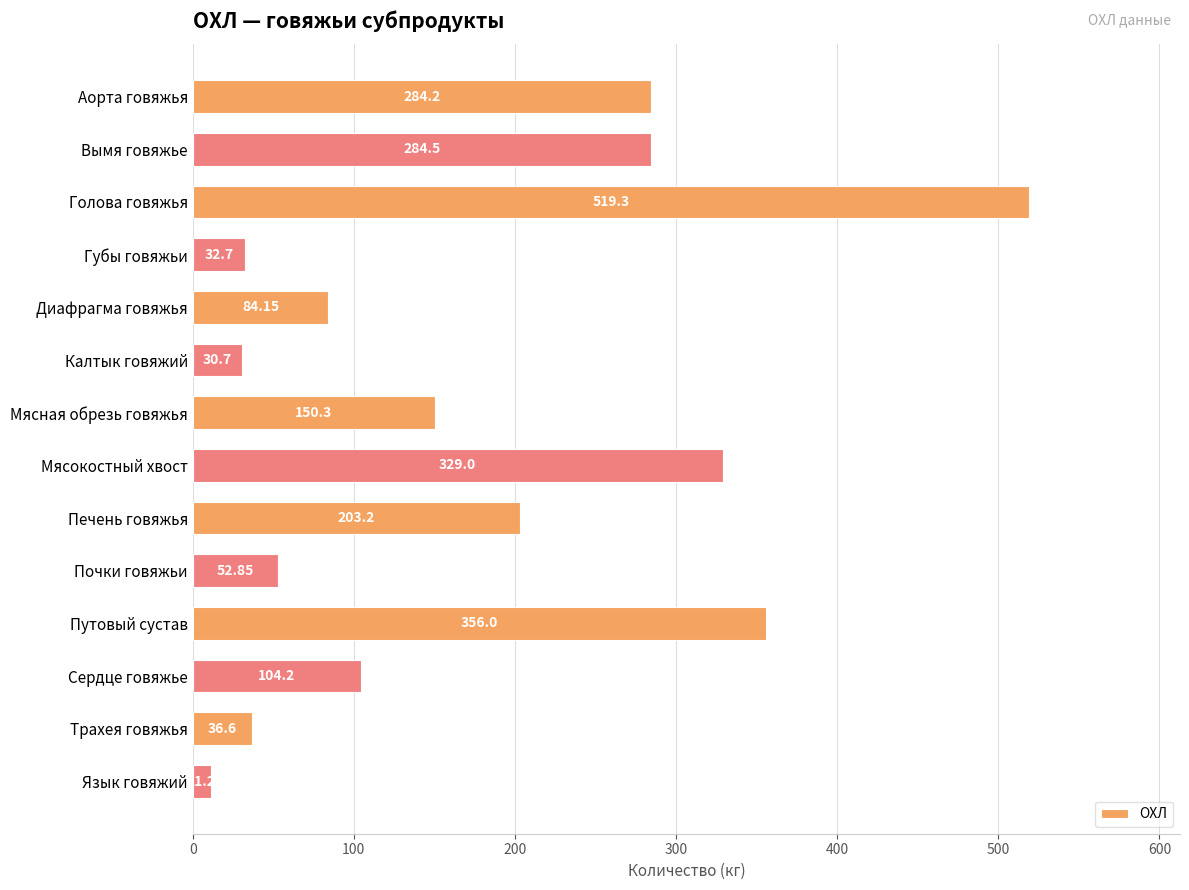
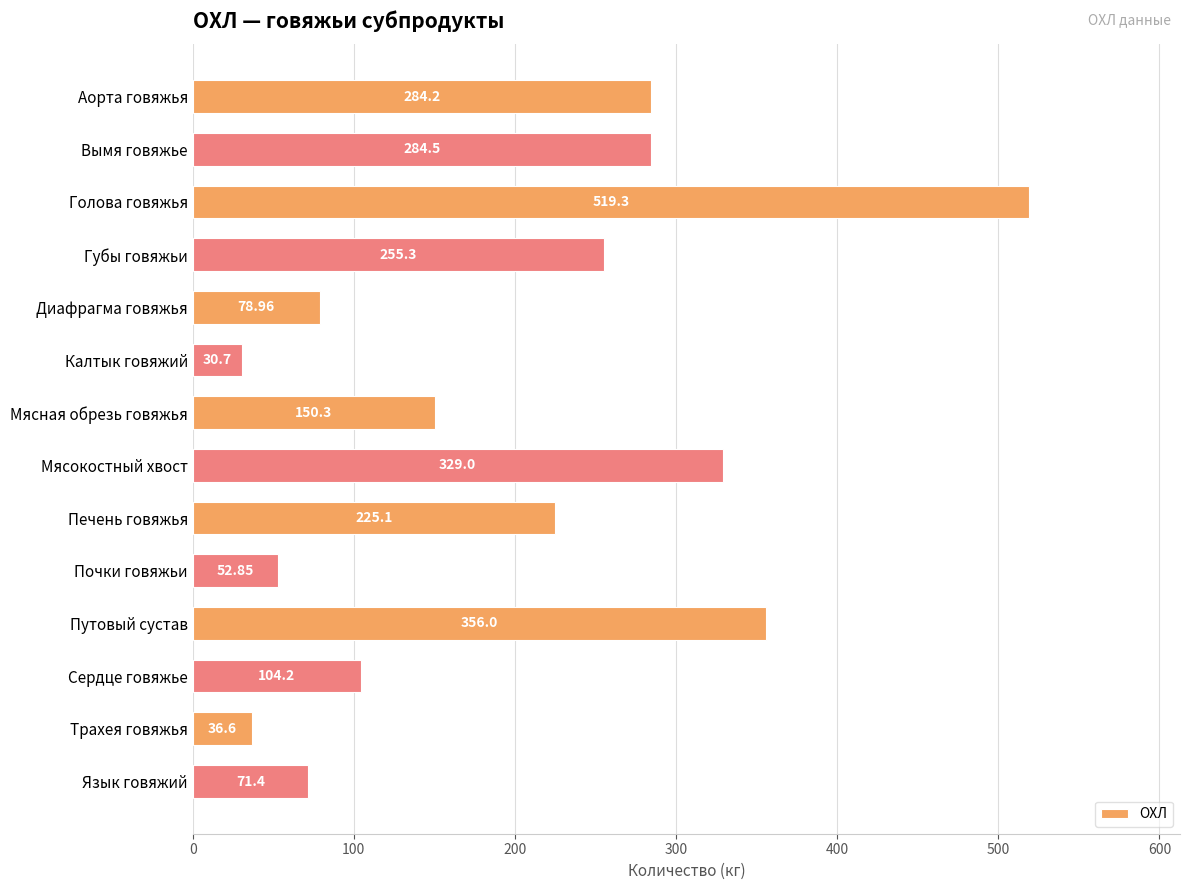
Губы говяжьи: 32.7 -> 255.3
Диафрагма говяжья: 84.15 -> 78.96
Печень говяжья: 203.2 -> 225.1
Язык говяжий: 11.2 -> 71.4
